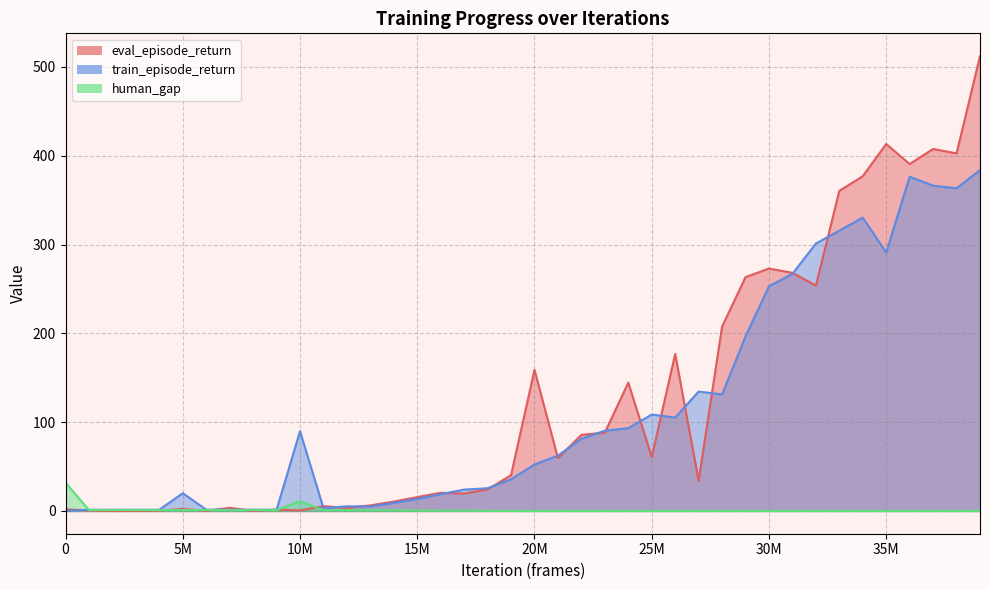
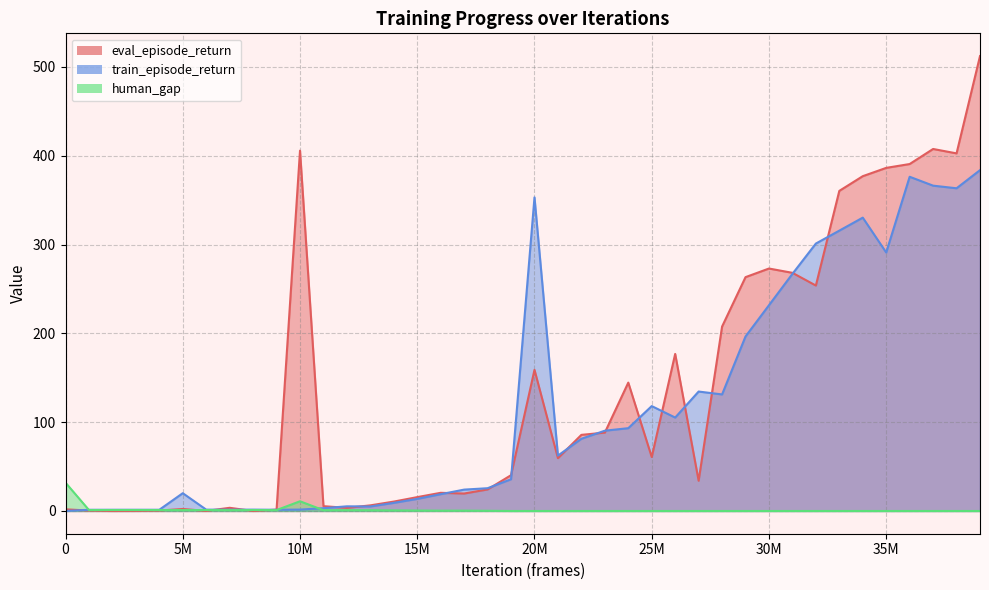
eval_episode_return, 10M: 0 -> 410
train_episode_return, 10M: 90 -> 0
train_episode_return, 20M: 50 -> 350
train_episode_return, 25M: 110 -> 120
train_episode_return, 30M: 250 -> 230
eval_episode_return, 35M: 410 -> 390
